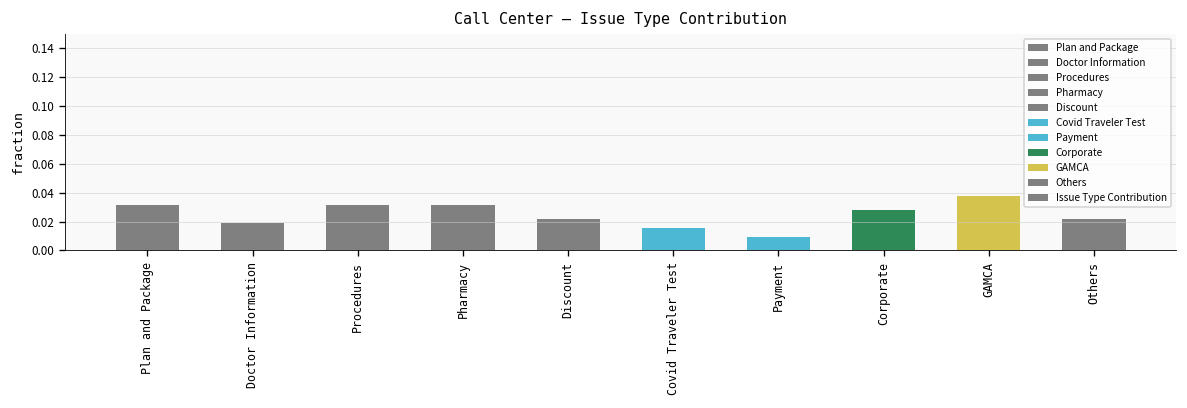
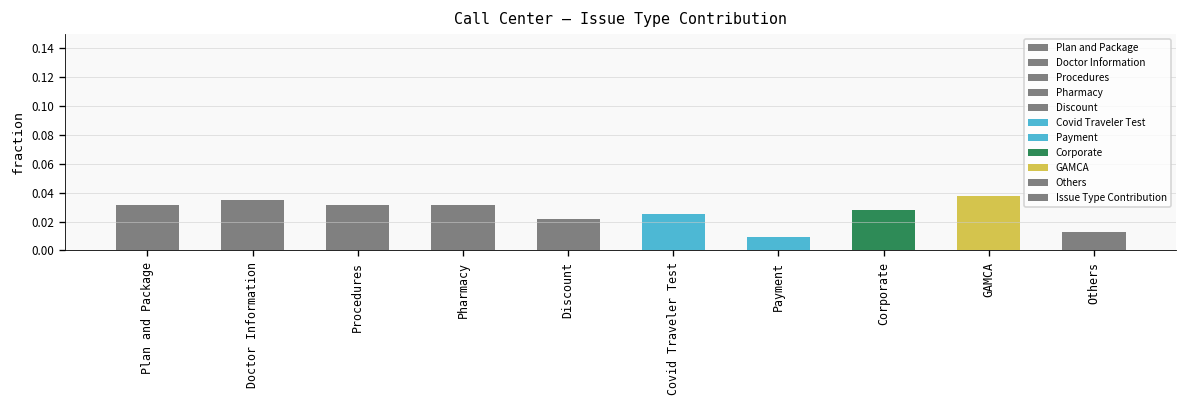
Doctor Information: 0.019 -> 0.035
Covid Traveler Test: 0.016 -> 0.025
Others: 0.022 -> 0.013
